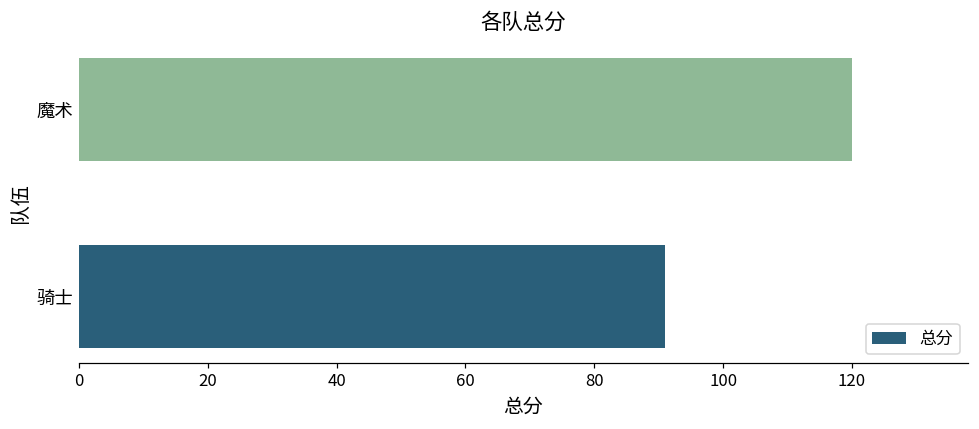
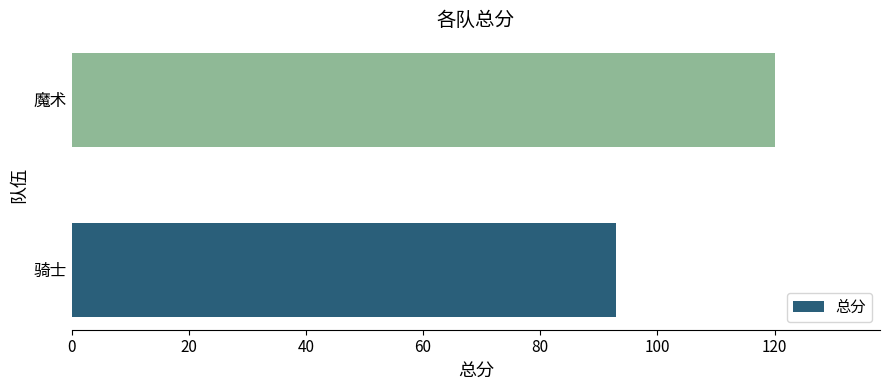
骑士: 91 -> 93
